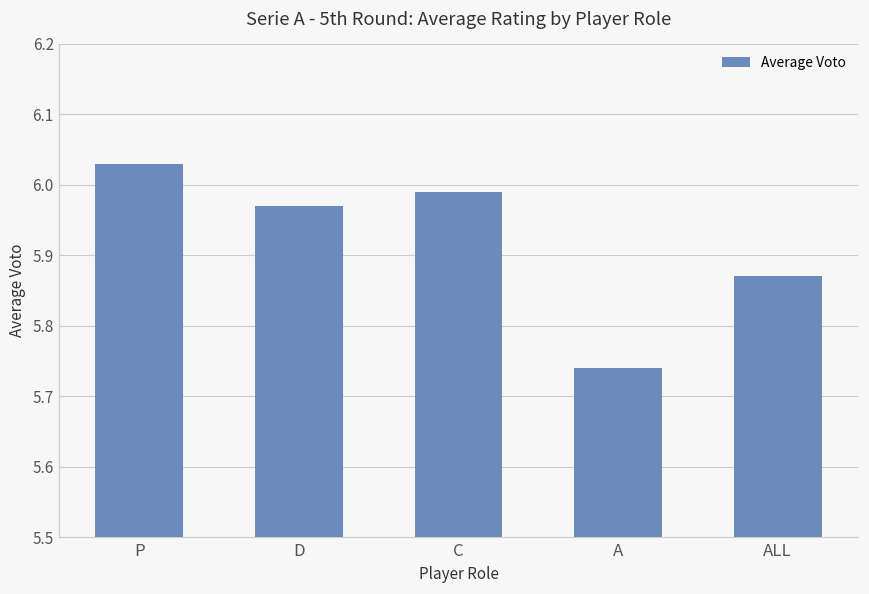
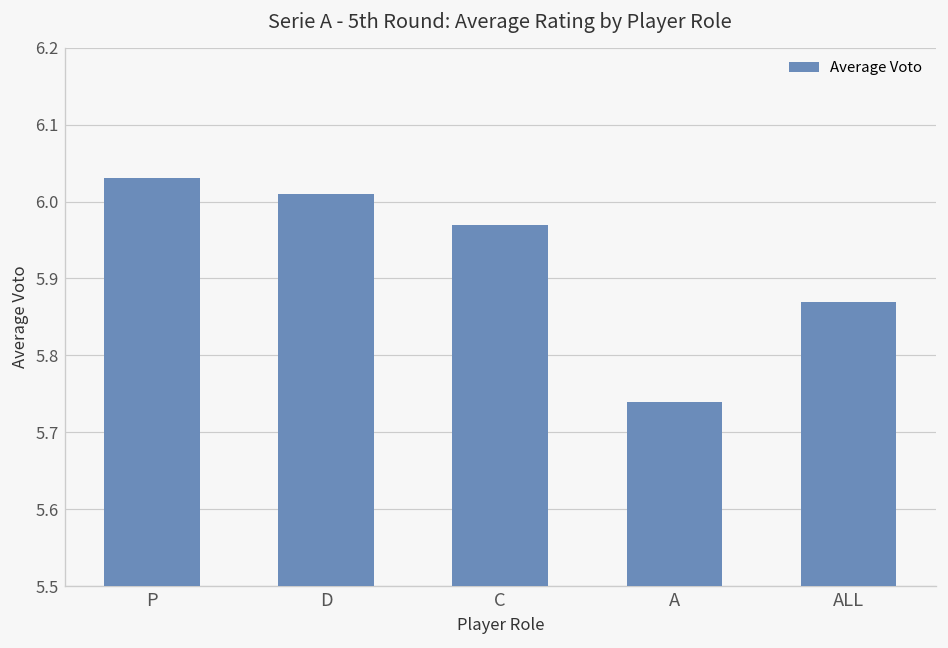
D: 5.97 -> 6.01
C: 5.99 -> 5.97
